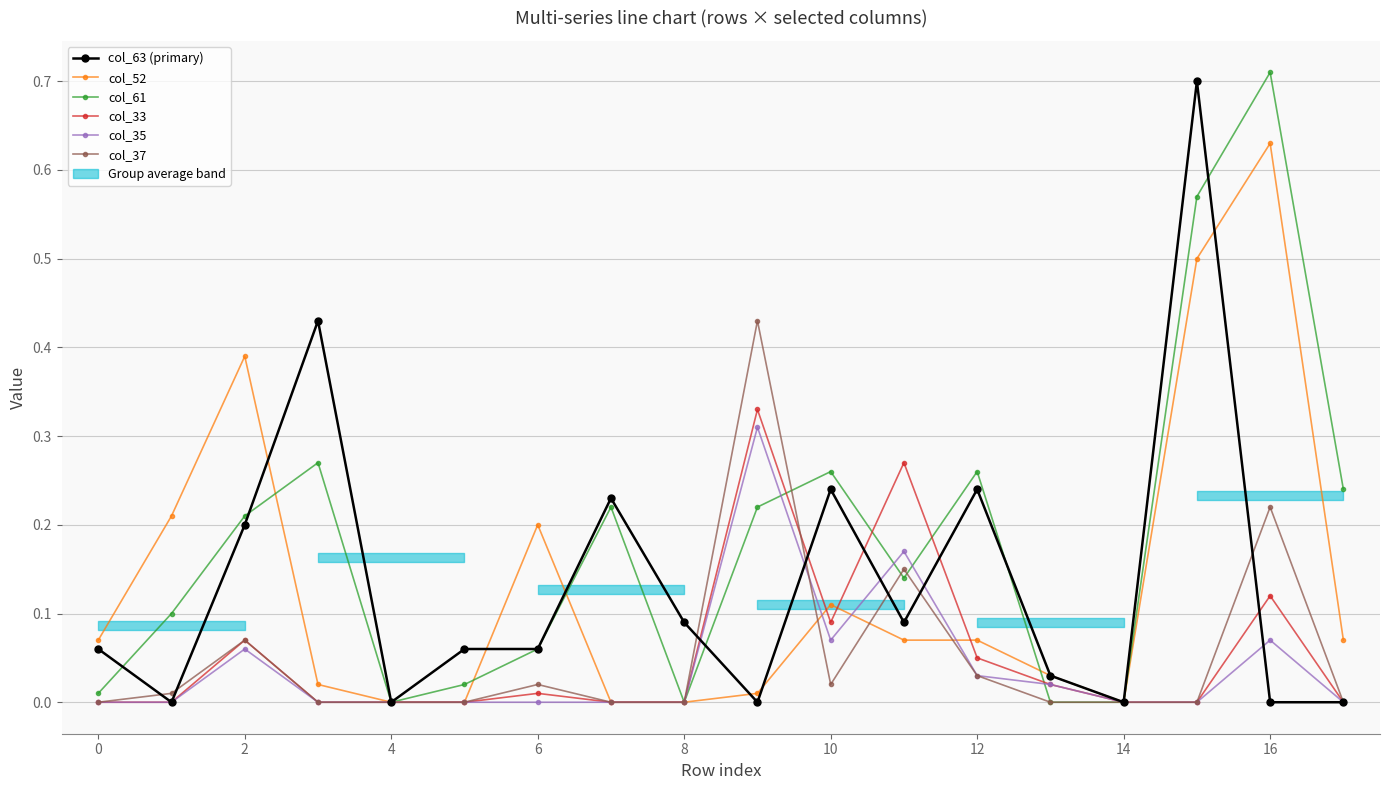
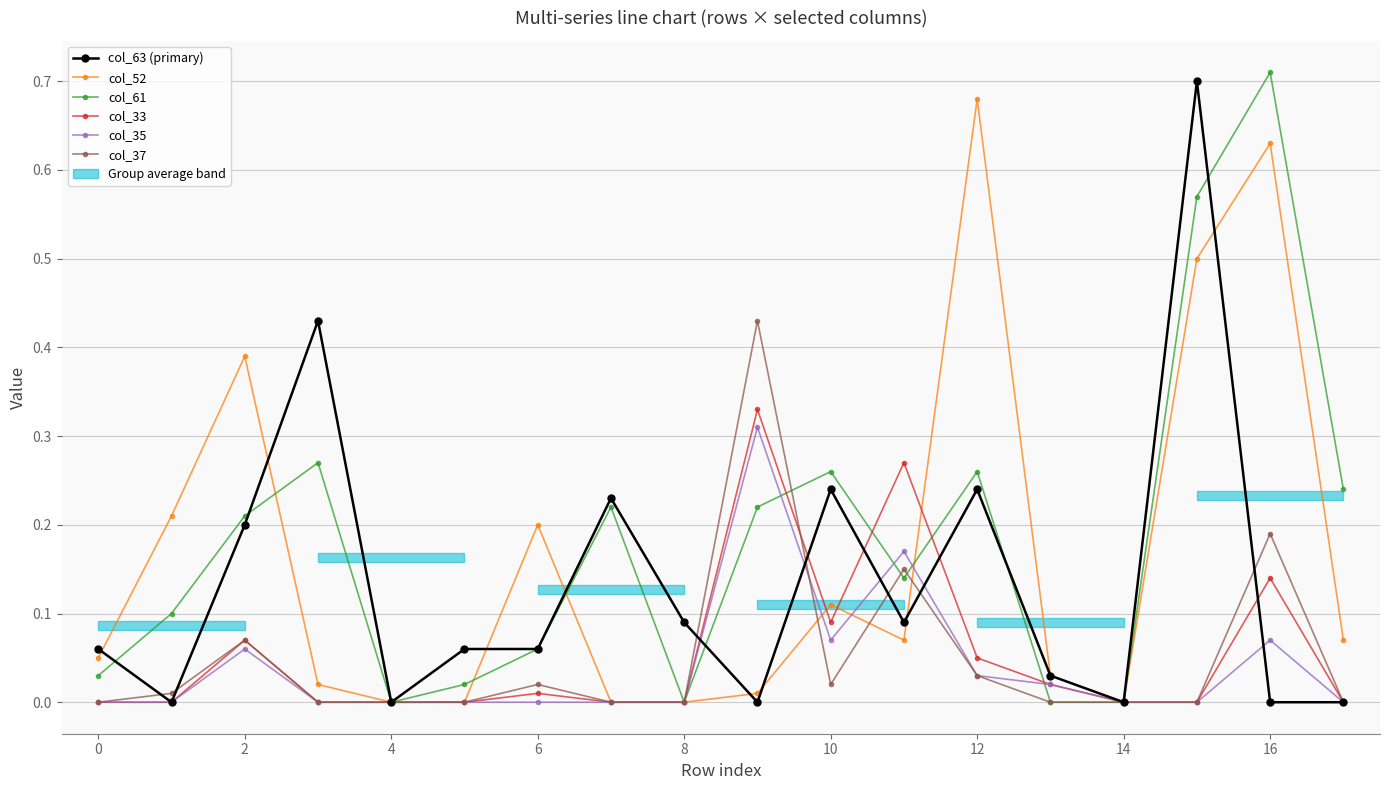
col_52, 0: 0.07 -> 0.05
col_61, 0: 0.01 -> 0.03
col_52, 12: 0.07 -> 0.68
col_33, 16: 0.12 -> 0.14
col_37, 16: 0.22 -> 0.19
